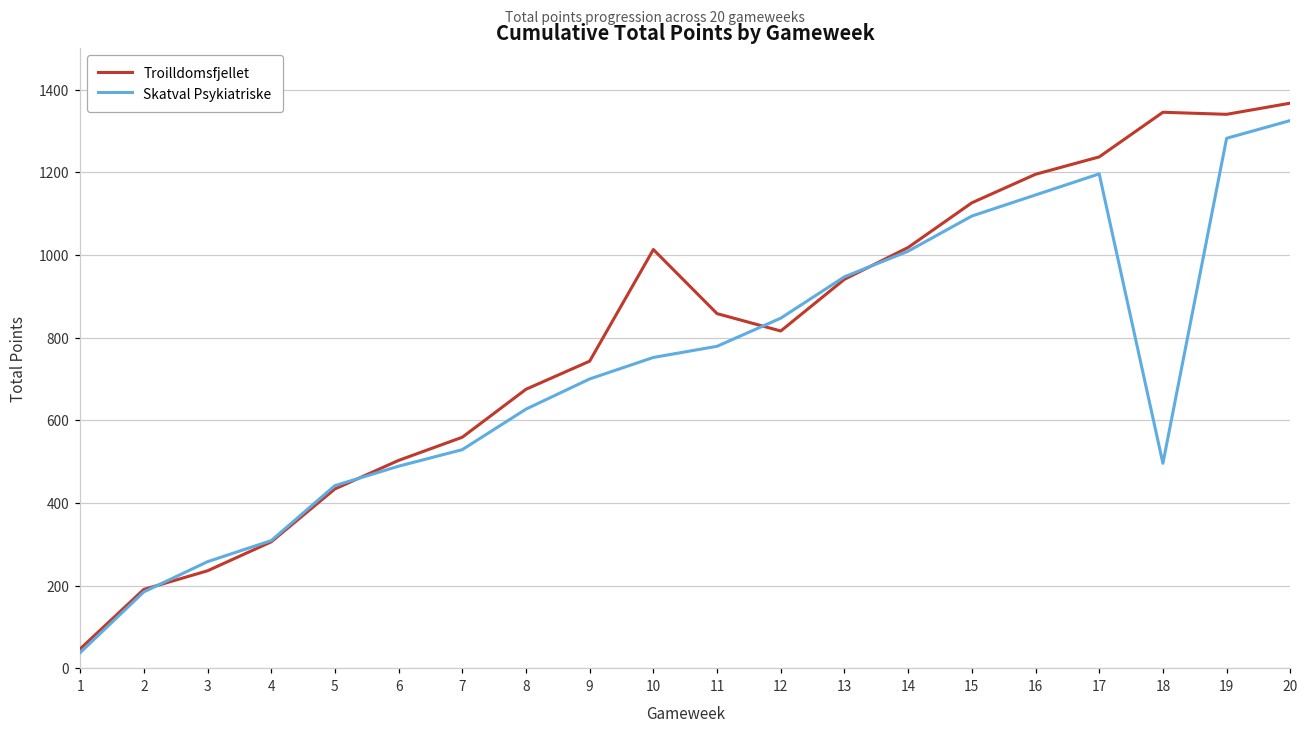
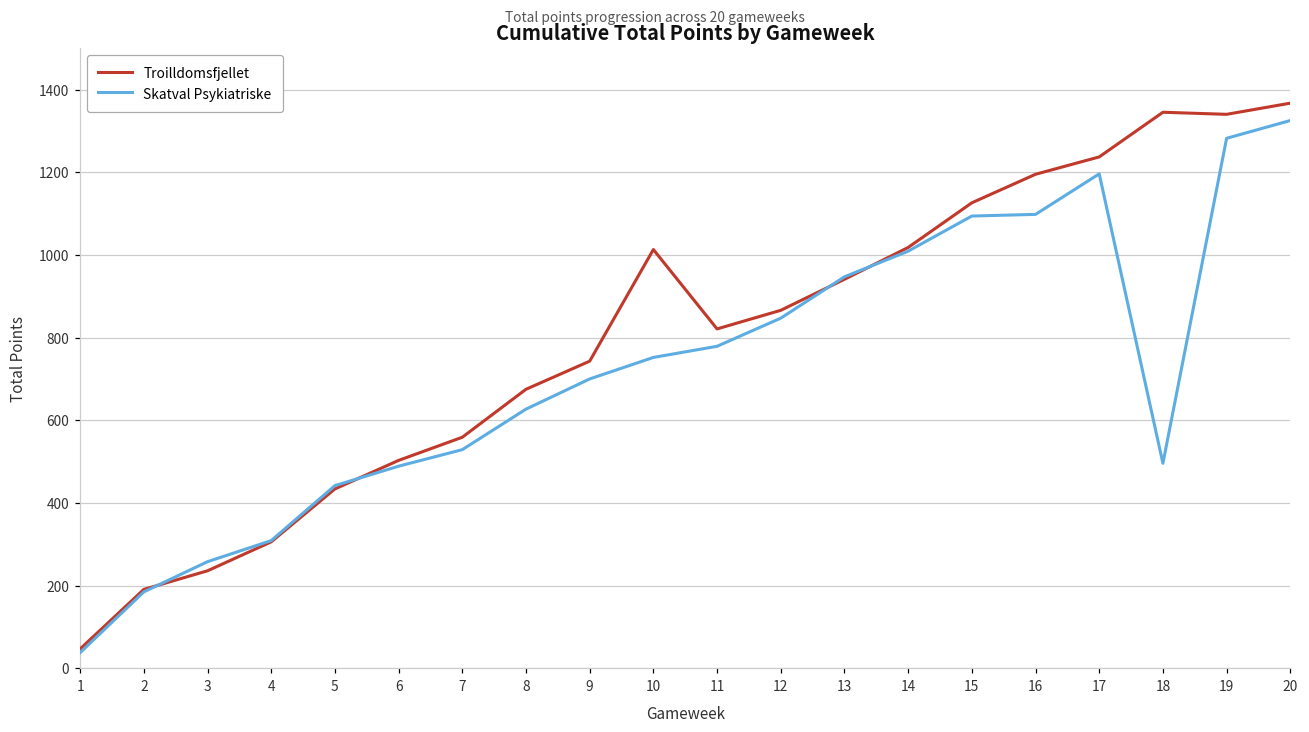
Troilldomsfjellet, 11: 860 -> 820
Troilldomsfjellet, 12: 820 -> 870
Skatval Psykiatriske, 16: 1150 -> 1100
